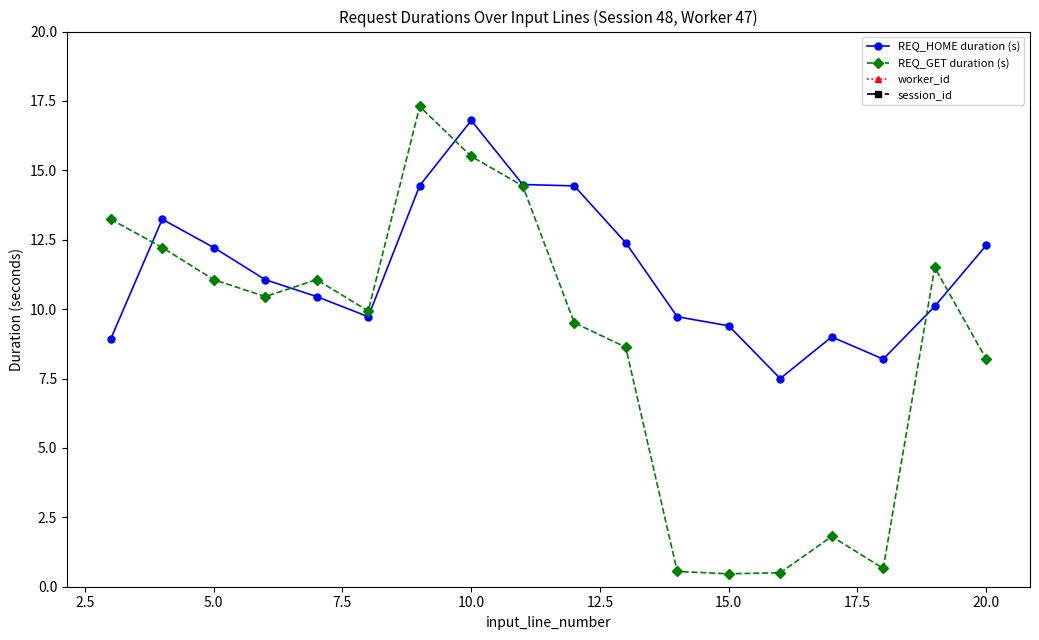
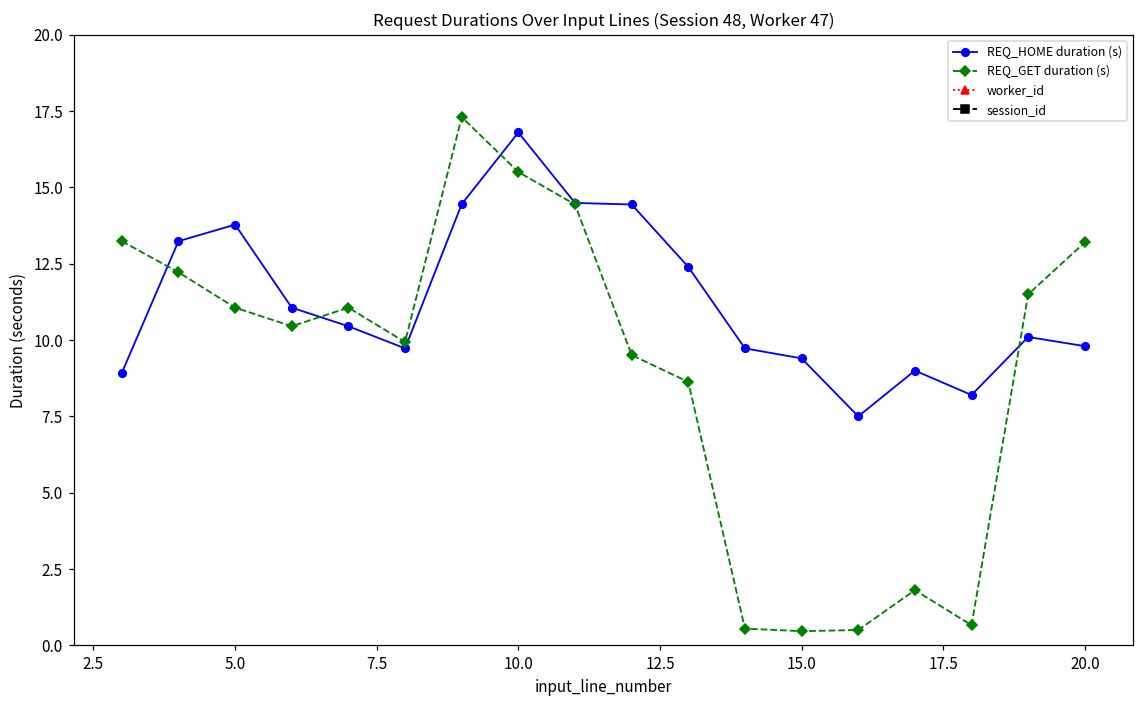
REQ_HOME duration (s), 5.0: 12.2 -> 13.8
REQ_HOME duration (s), 20.0: 12.3 -> 9.8
REQ_GET duration (s), 20.0: 8.2 -> 13.2
